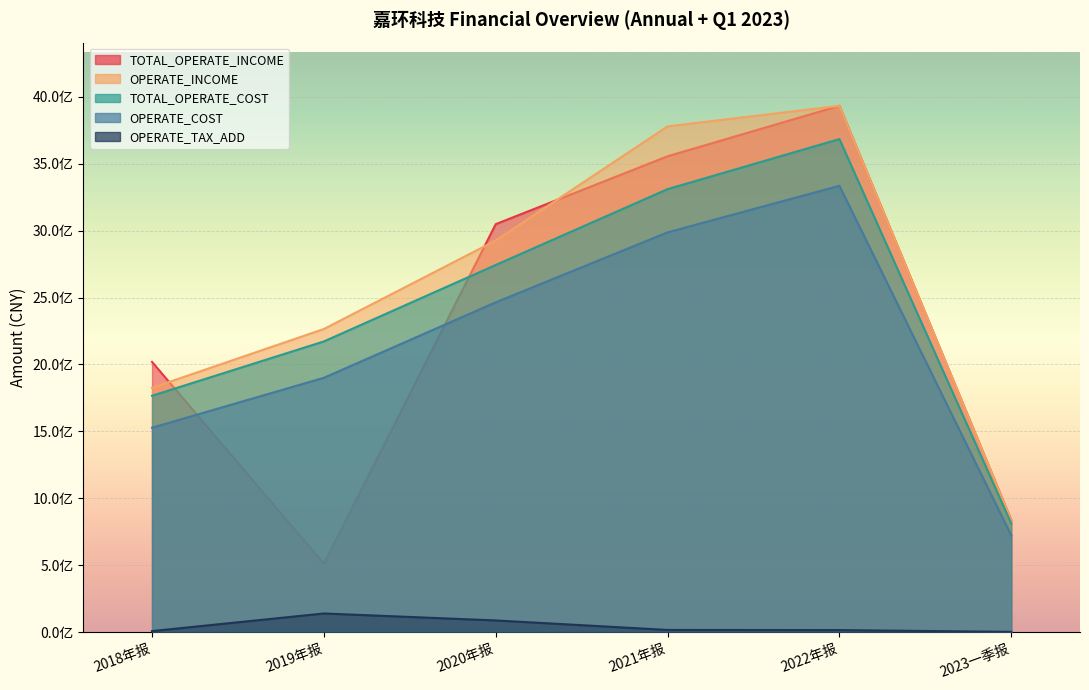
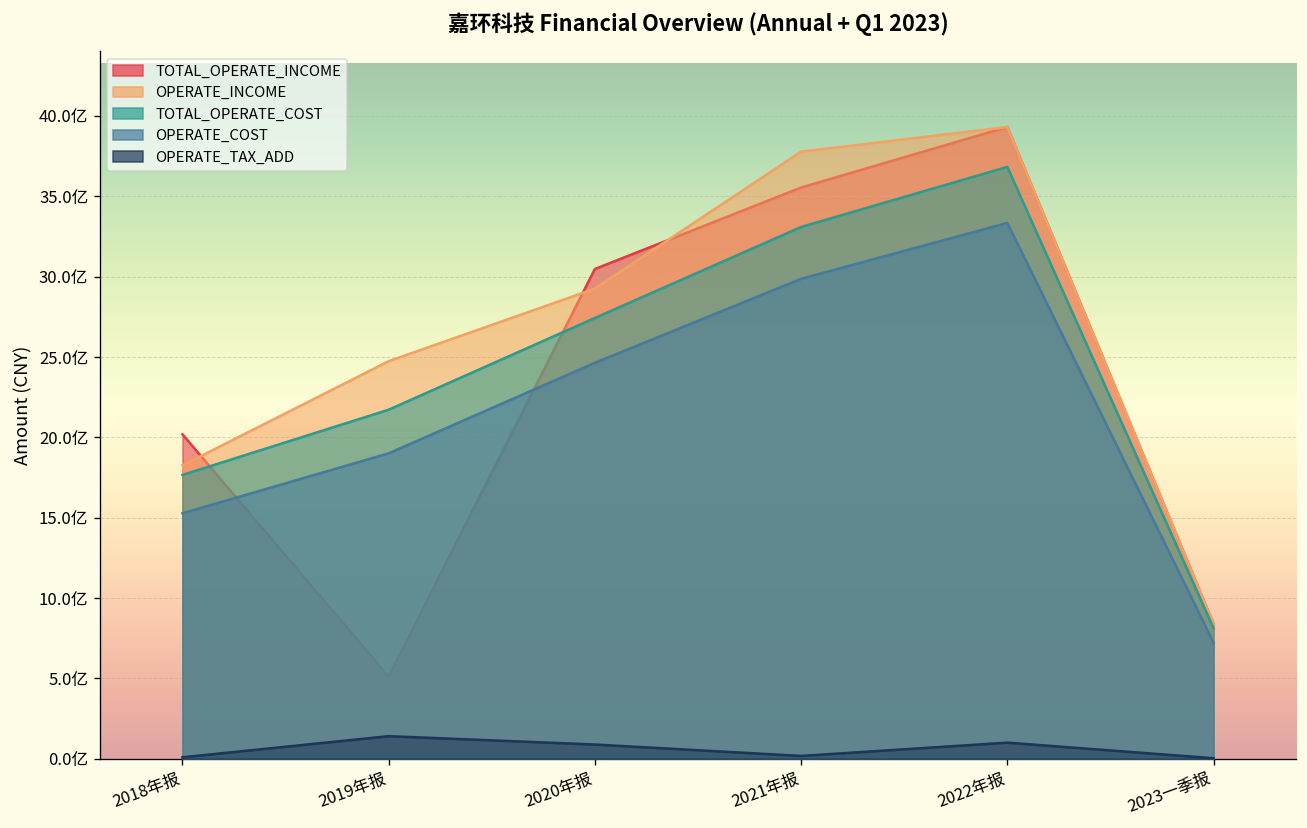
OPERATE_INCOME, 2019年报: 22.7亿 -> 24.7亿
OPERATE_TAX_ADD, 2022年报: 0.2亿 -> 1.0亿
